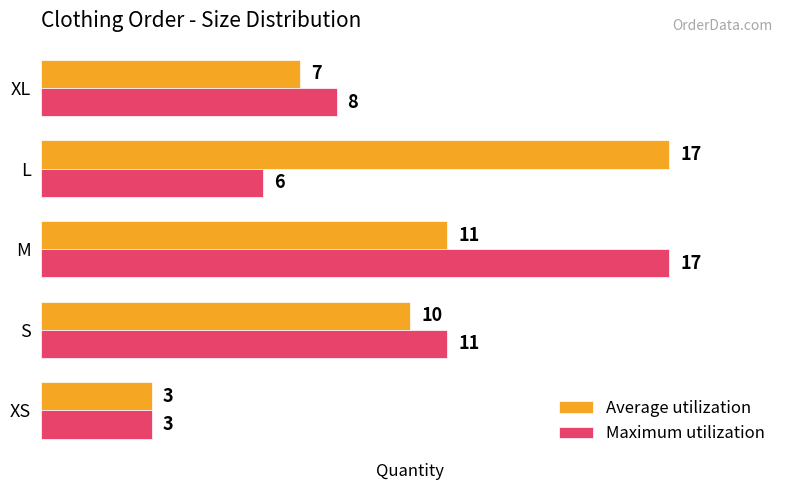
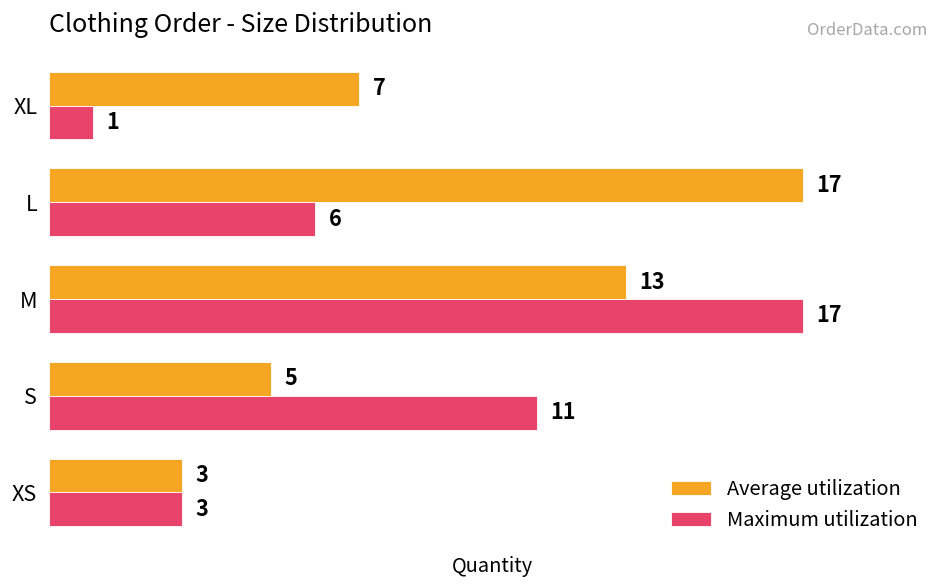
Maximum utilization, XL: 8 -> 1
Average utilization, M: 11 -> 13
Average utilization, S: 10 -> 5
